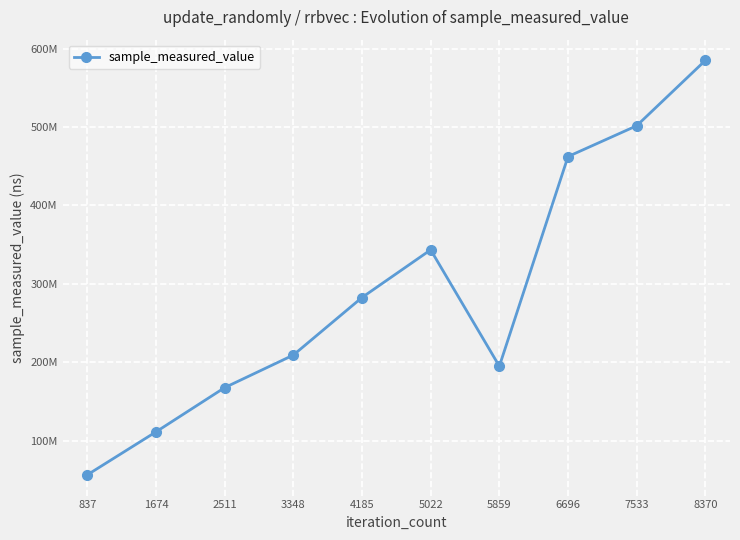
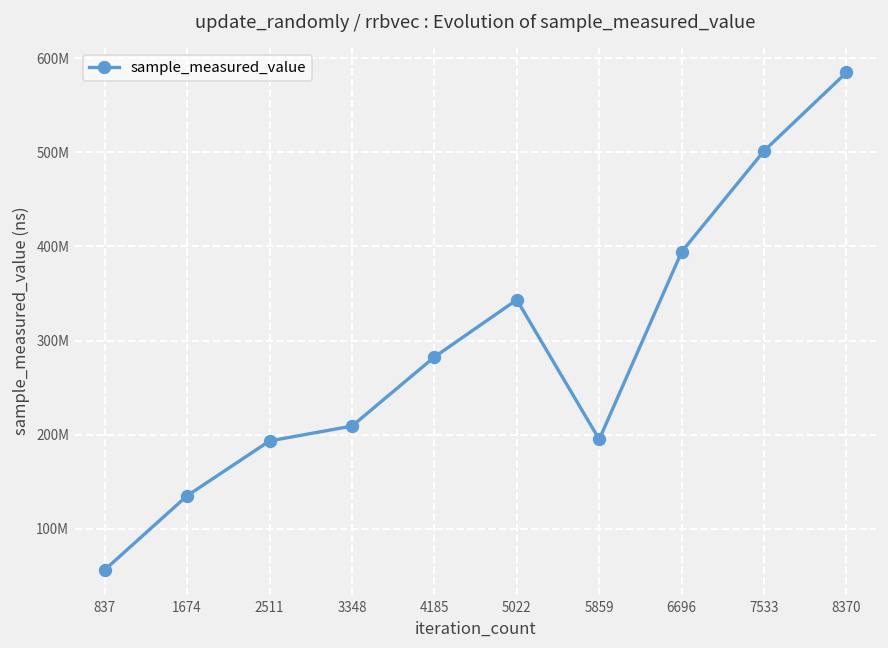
1674: 110000000 -> 140000000
2511: 170000000 -> 190000000
6696: 460000000 -> 390000000
